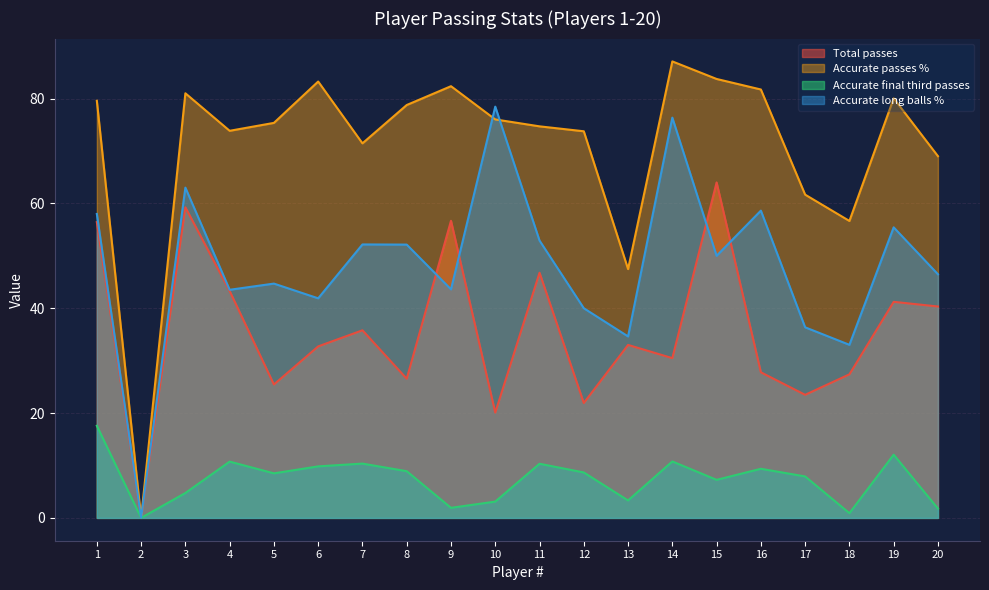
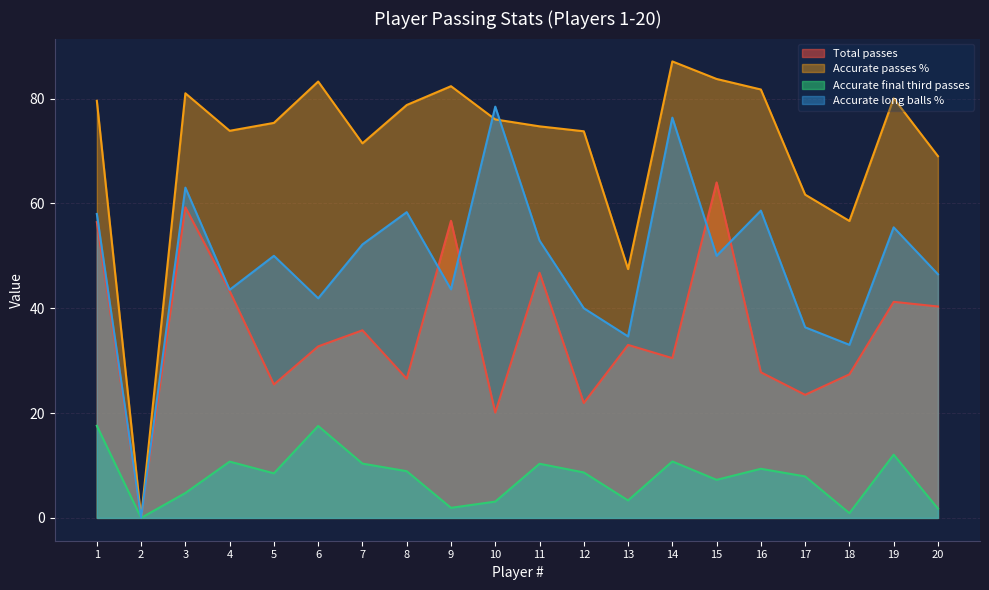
Accurate long balls %, 5: 45 -> 50
Accurate final third passes, 6: 10 -> 18
Accurate long balls %, 8: 52 -> 58
